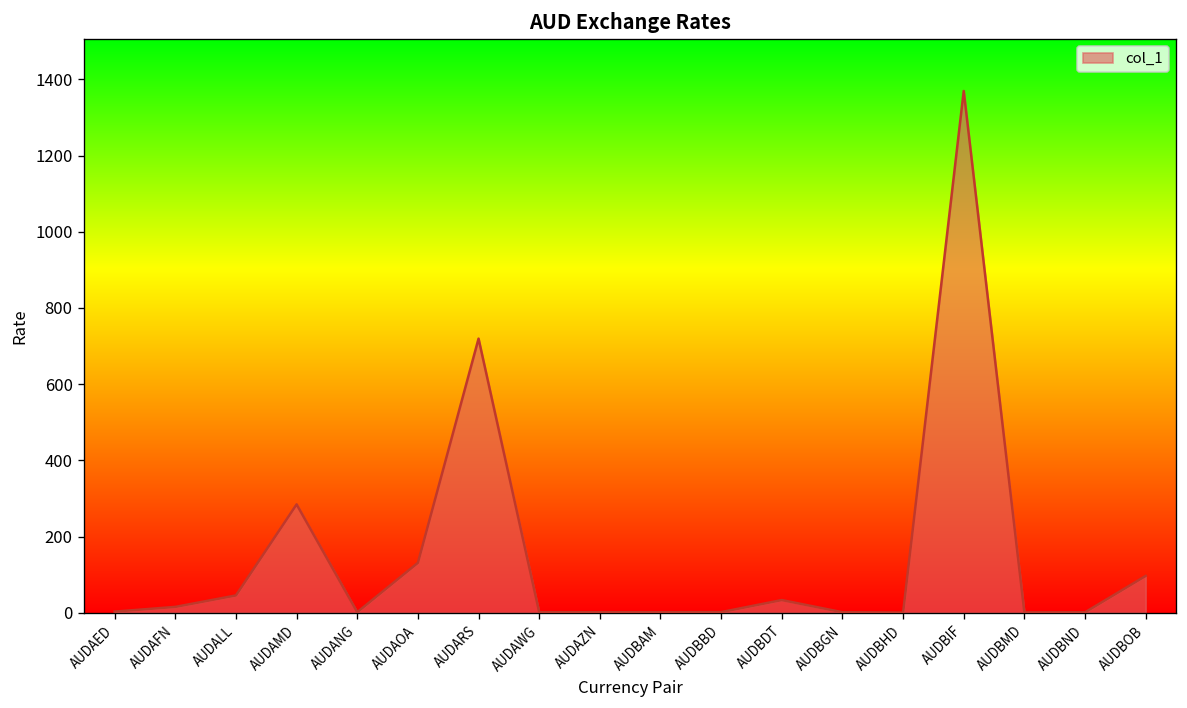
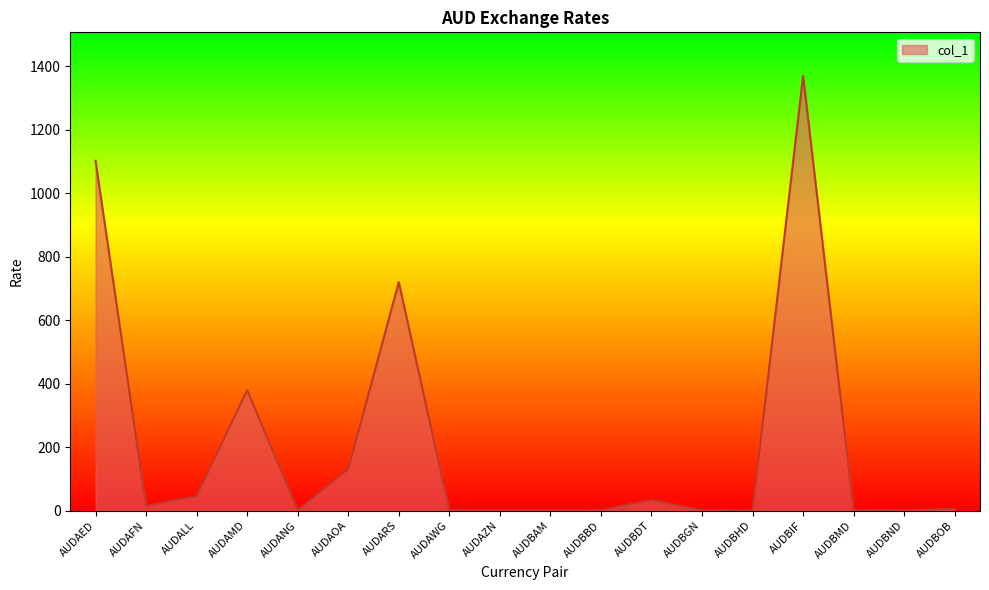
AUDAED: 0 -> 1100
AUDAMD: 280 -> 380
AUDBOB: 100 -> 10
